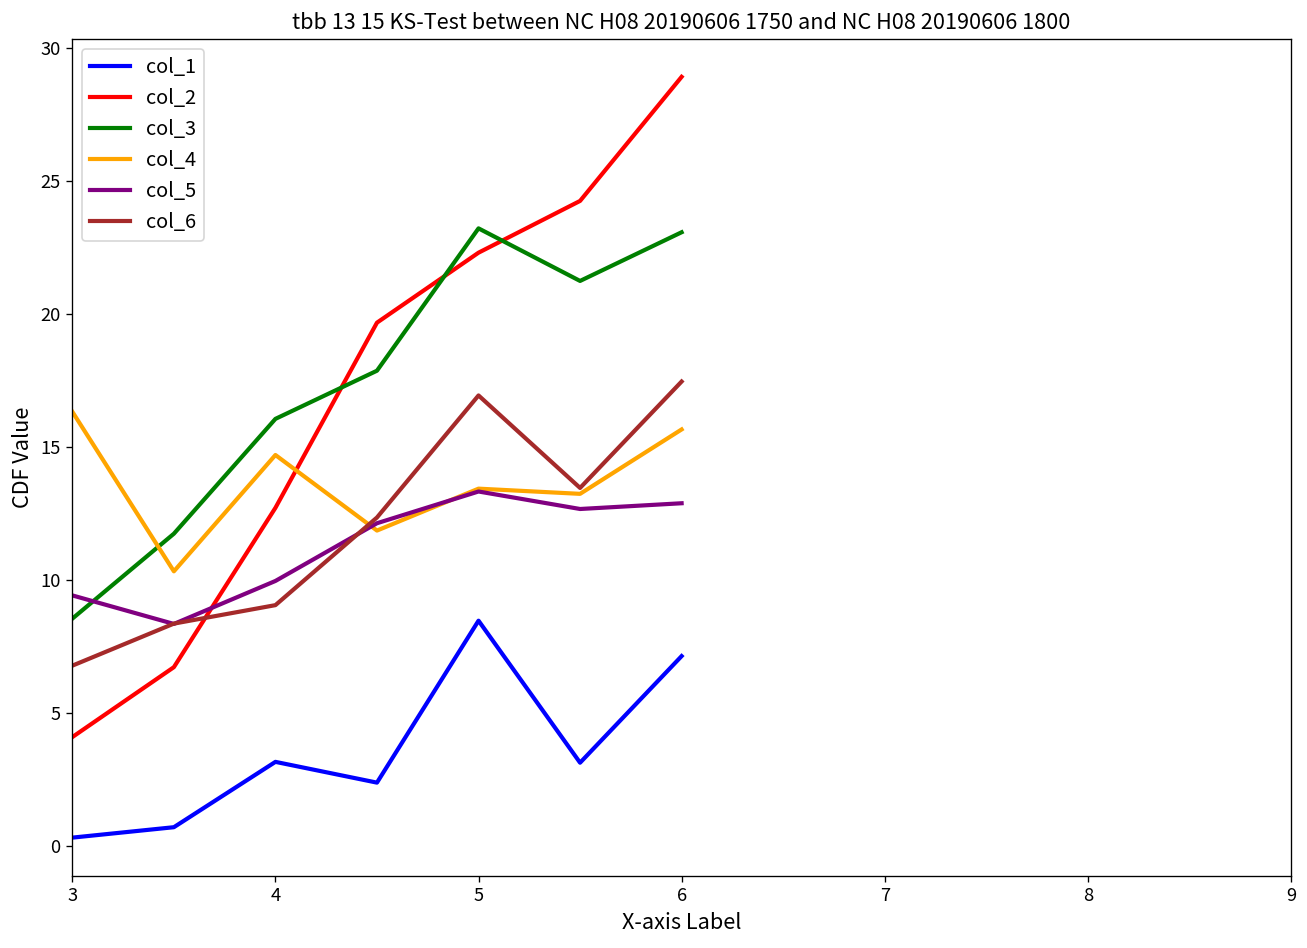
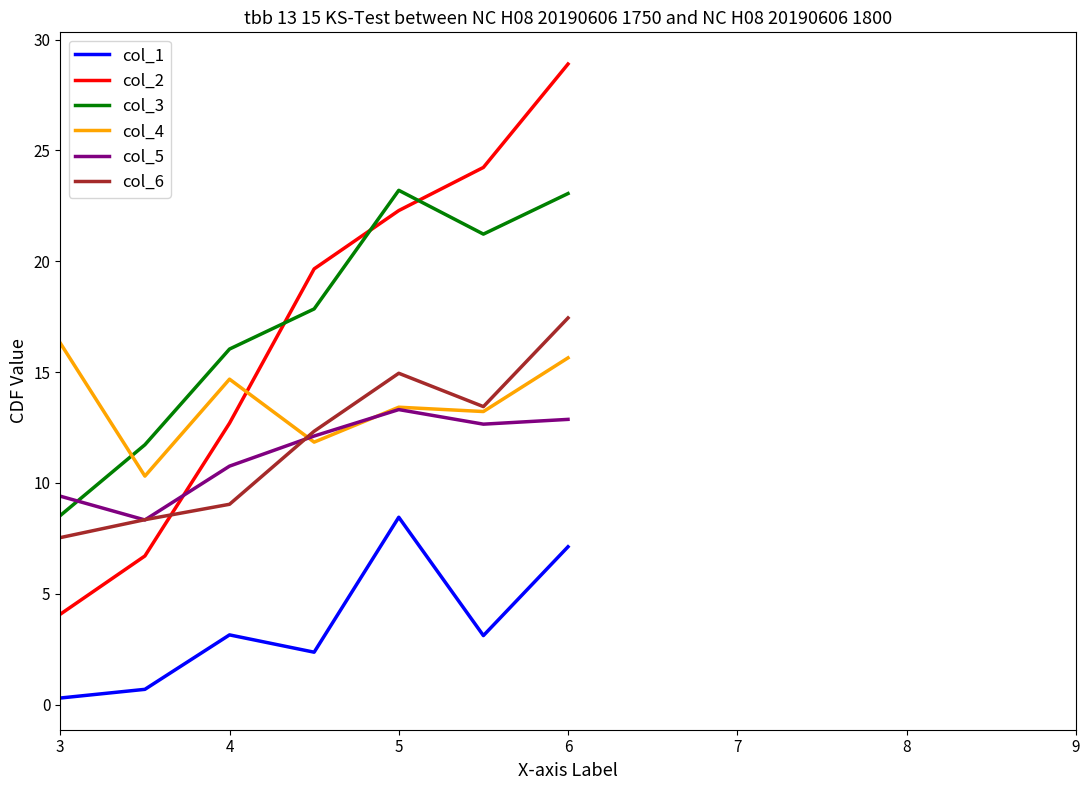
col_6, 3: 6.8 -> 7.5
col_5, 4: 9.9 -> 10.8
col_6, 5: 16.9 -> 14.9
